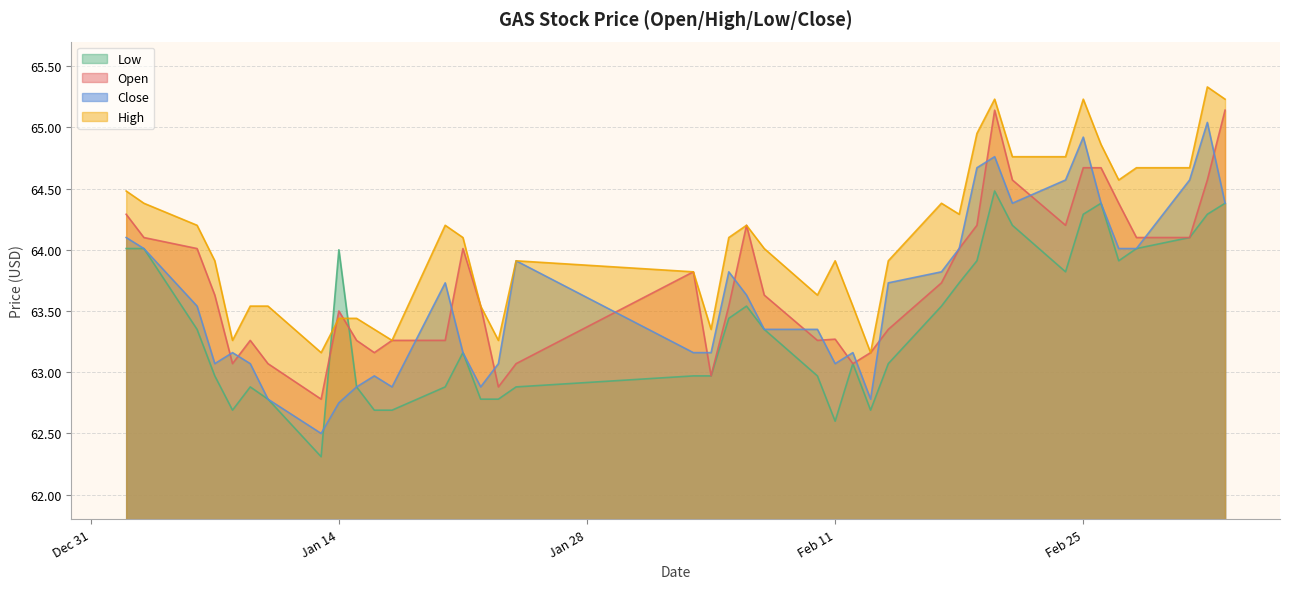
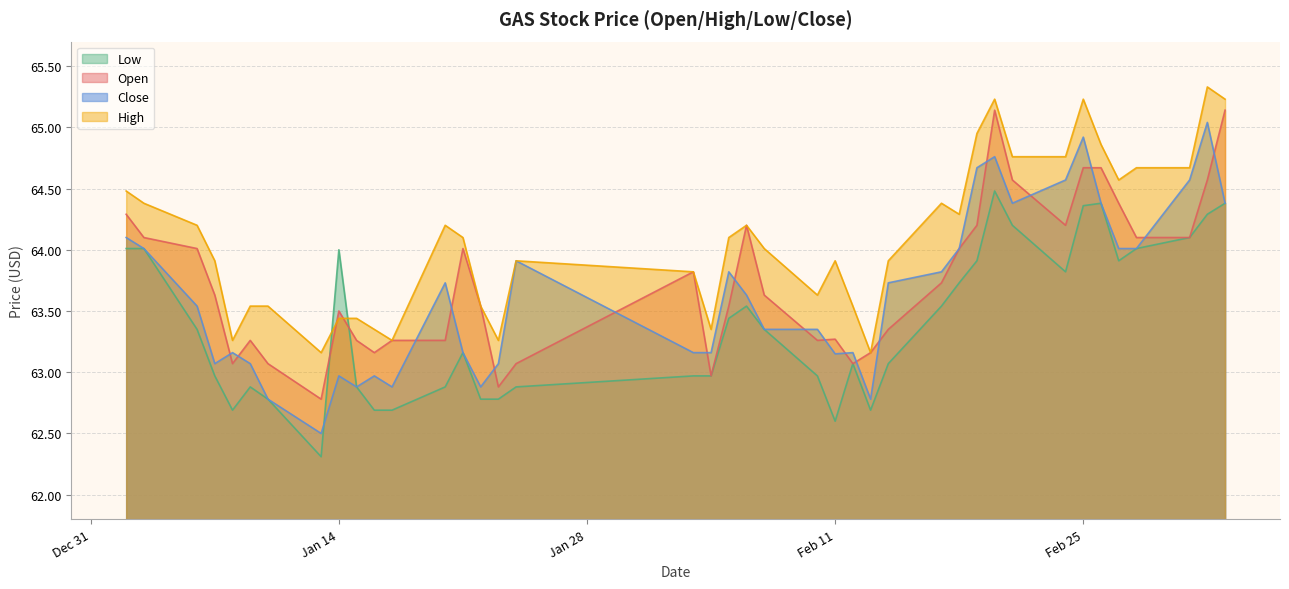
Close, Jan 14: 62.75 -> 62.97
Close, Feb 11: 63.07 -> 63.15
Low, Feb 25: 64.29 -> 64.36
